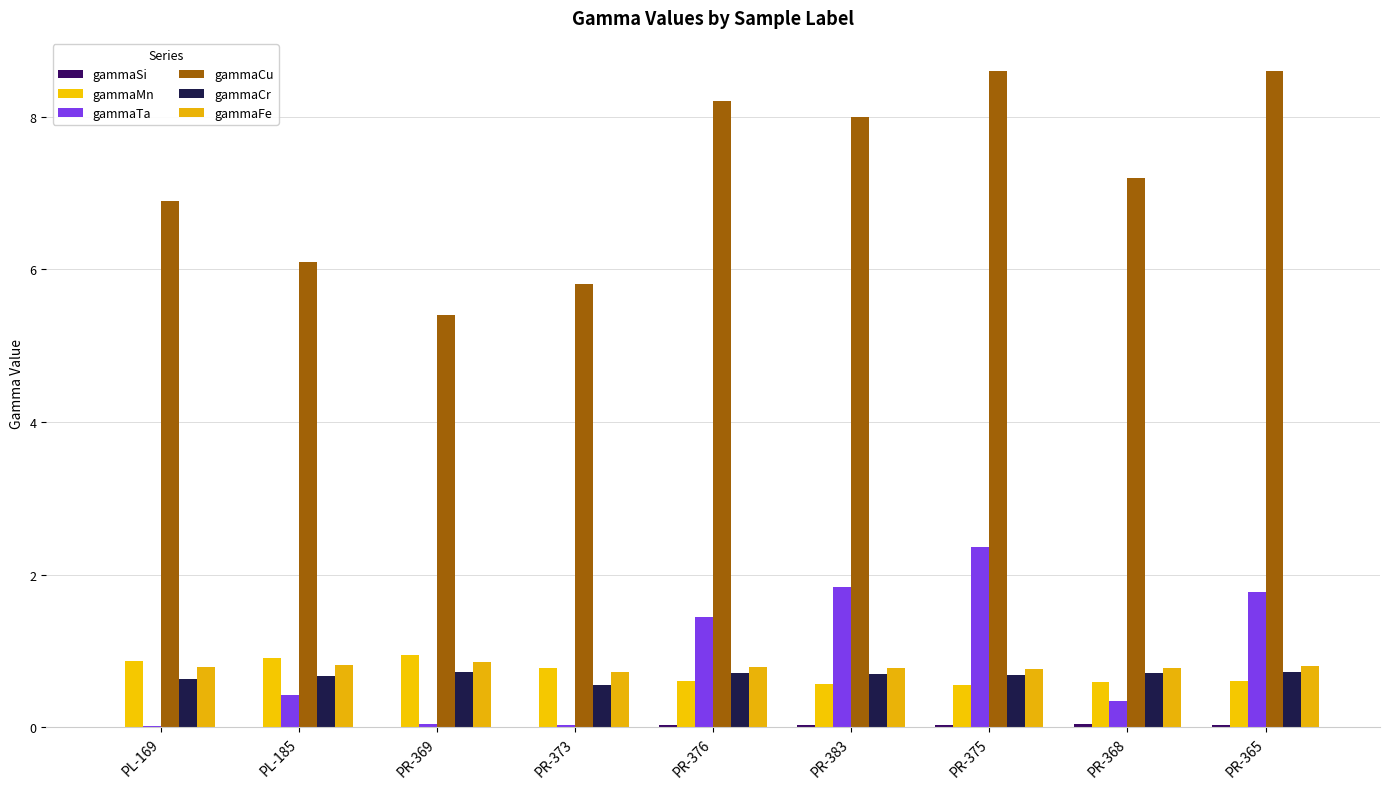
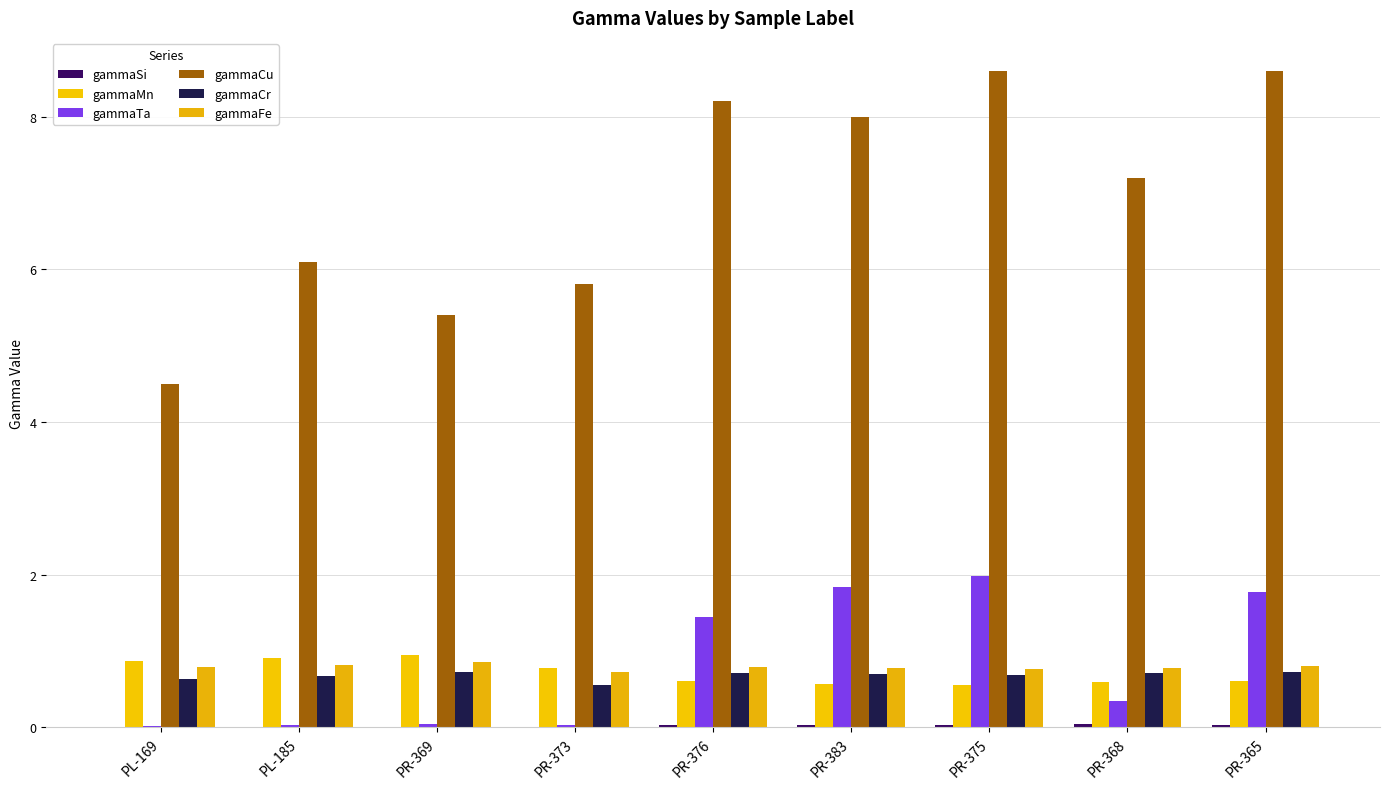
gammaCu, PL-169: 6.9 -> 4.5
gammaTa, PL-185: 0.4 -> 0.0
gammaTa, PR-375: 2.4 -> 2.0
